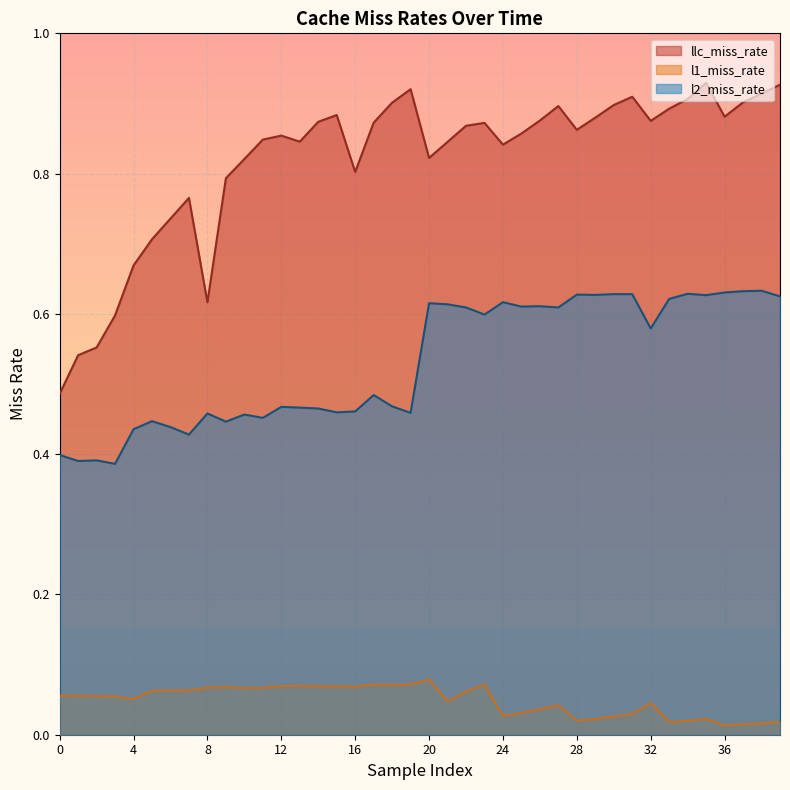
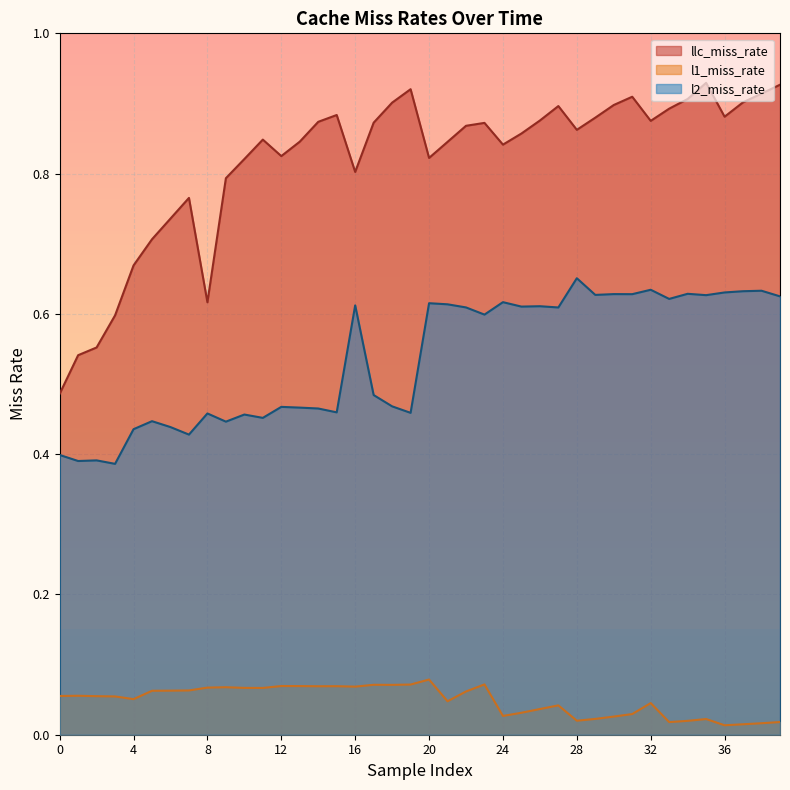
llc_miss_rate, 12: 0.85 -> 0.82
l2_miss_rate, 16: 0.46 -> 0.61
l2_miss_rate, 28: 0.63 -> 0.65
l2_miss_rate, 32: 0.58 -> 0.63
